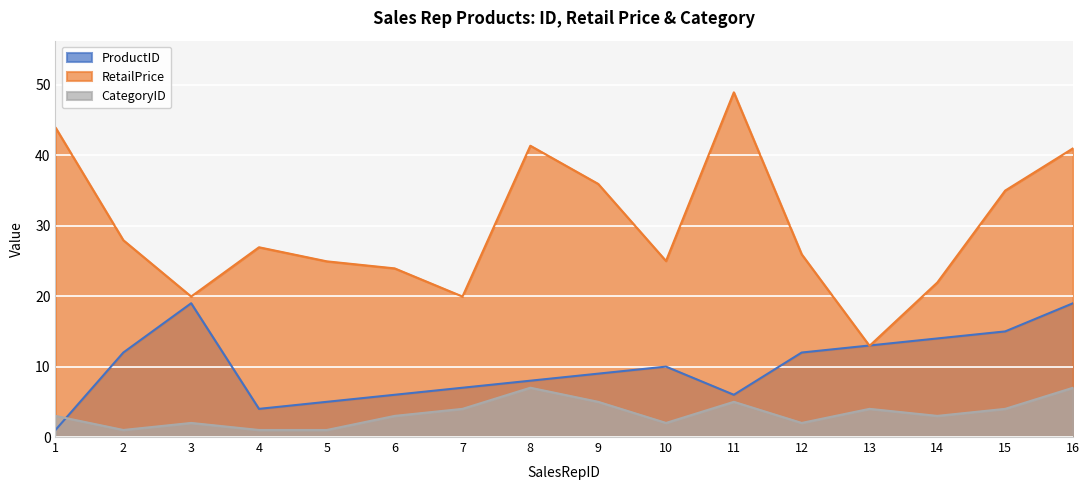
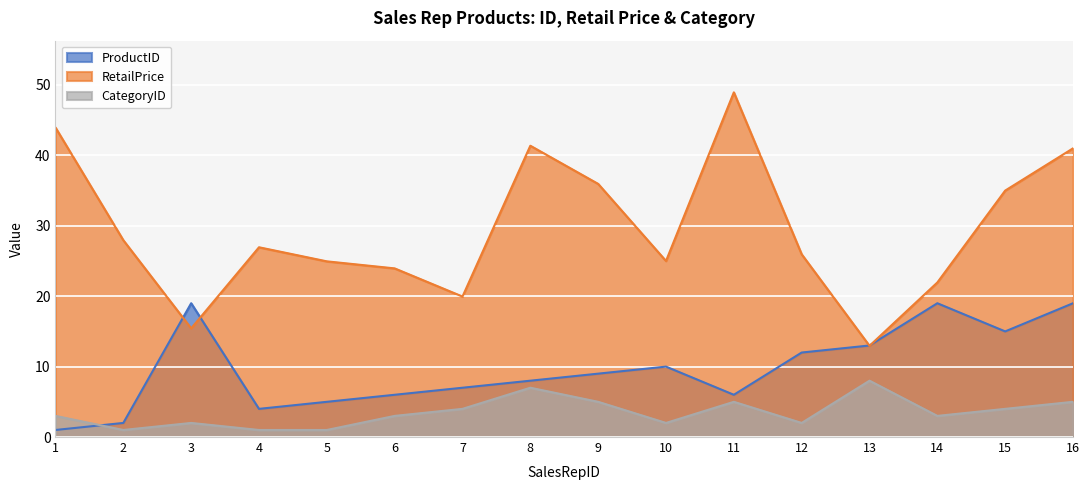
ProductID, 2: 12 -> 2
RetailPrice, 3: 20 -> 15
CategoryID, 13: 4 -> 8
ProductID, 14: 14 -> 19
CategoryID, 16: 7 -> 5
